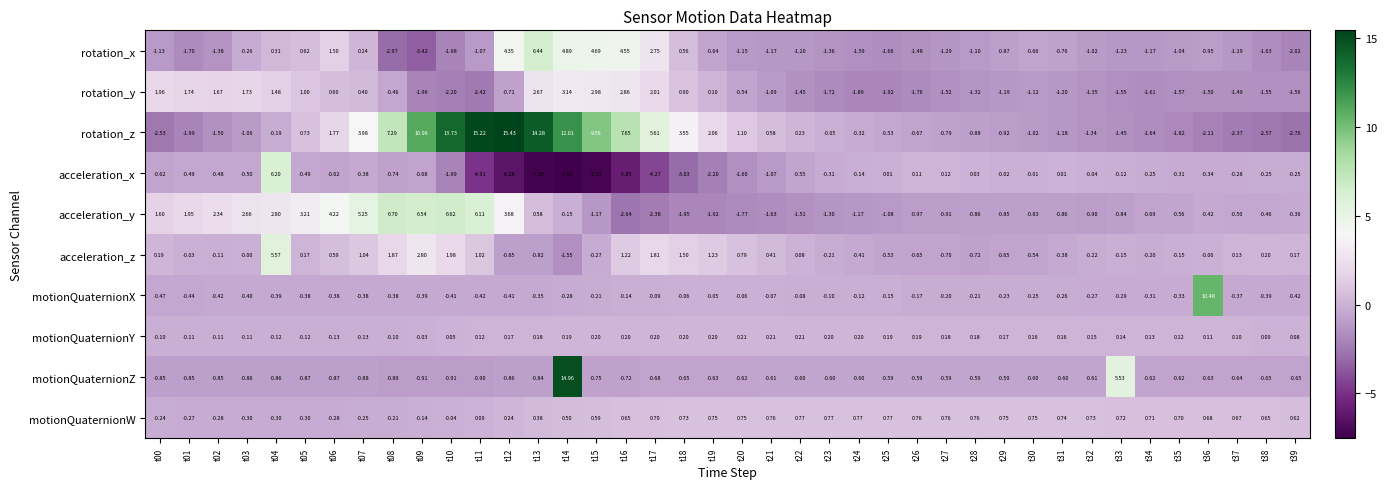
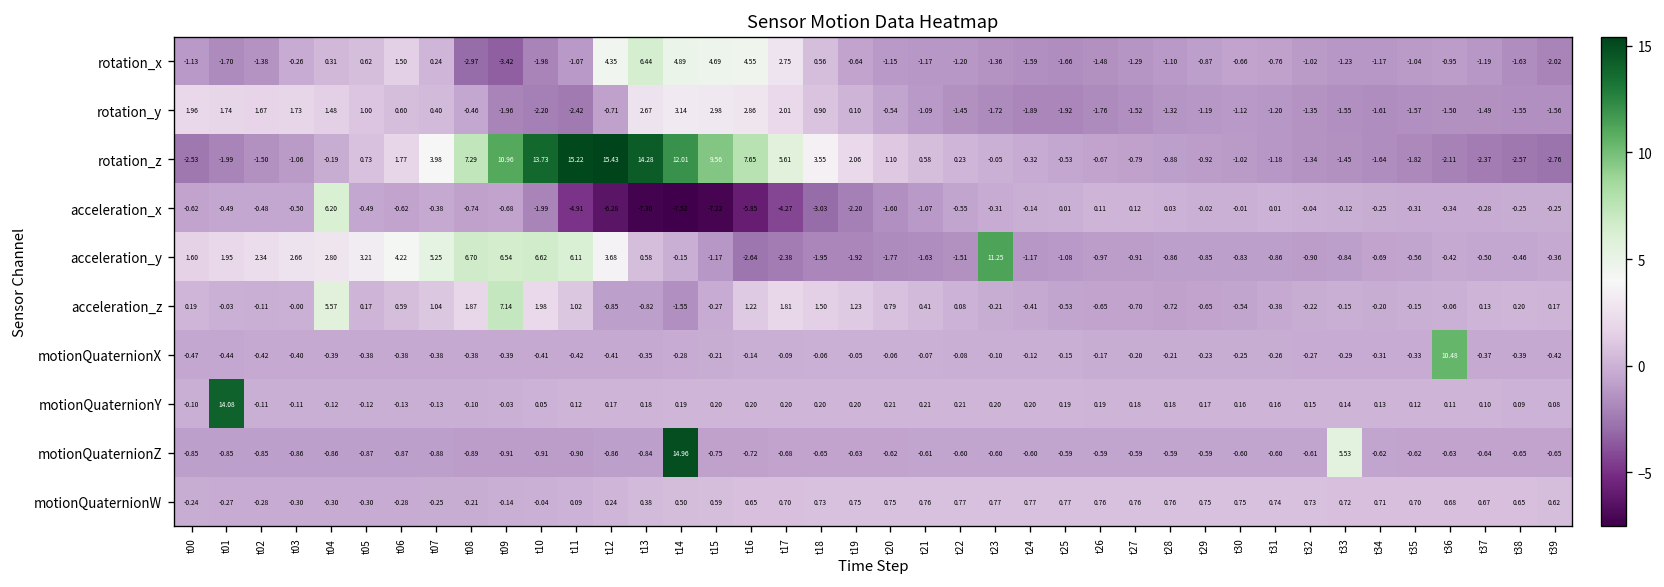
acceleration_y, t23: -1.30 -> 11.25
acceleration_z, t09: 2.80 -> 7.14
motionQuaternionY, t01: -0.11 -> 14.08
